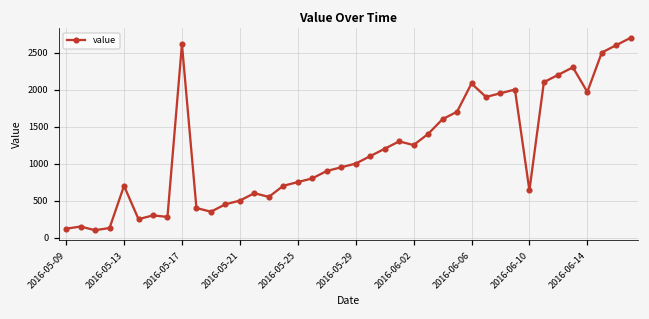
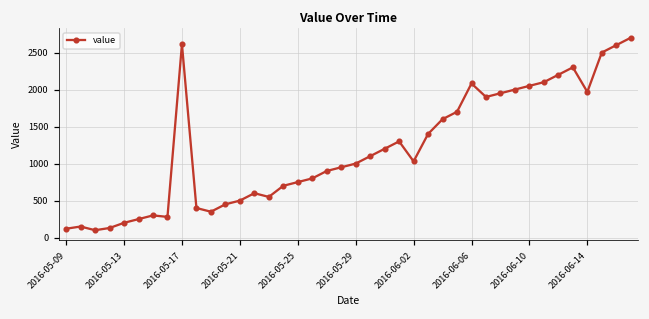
2016-05-13: 700 -> 200
2016-06-02: 1300 -> 1000
2016-06-10: 600 -> 2100
